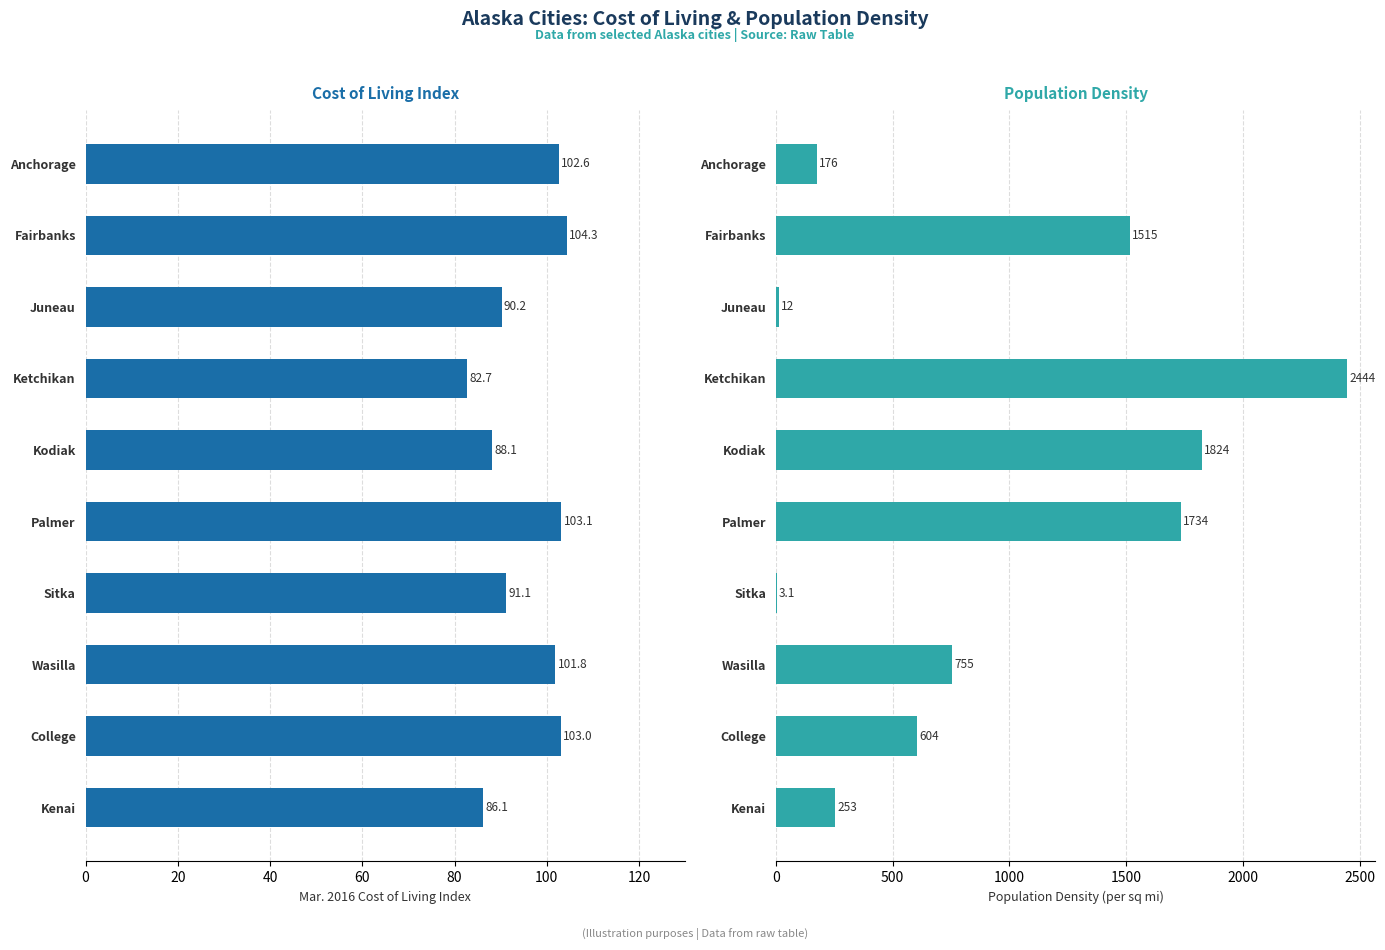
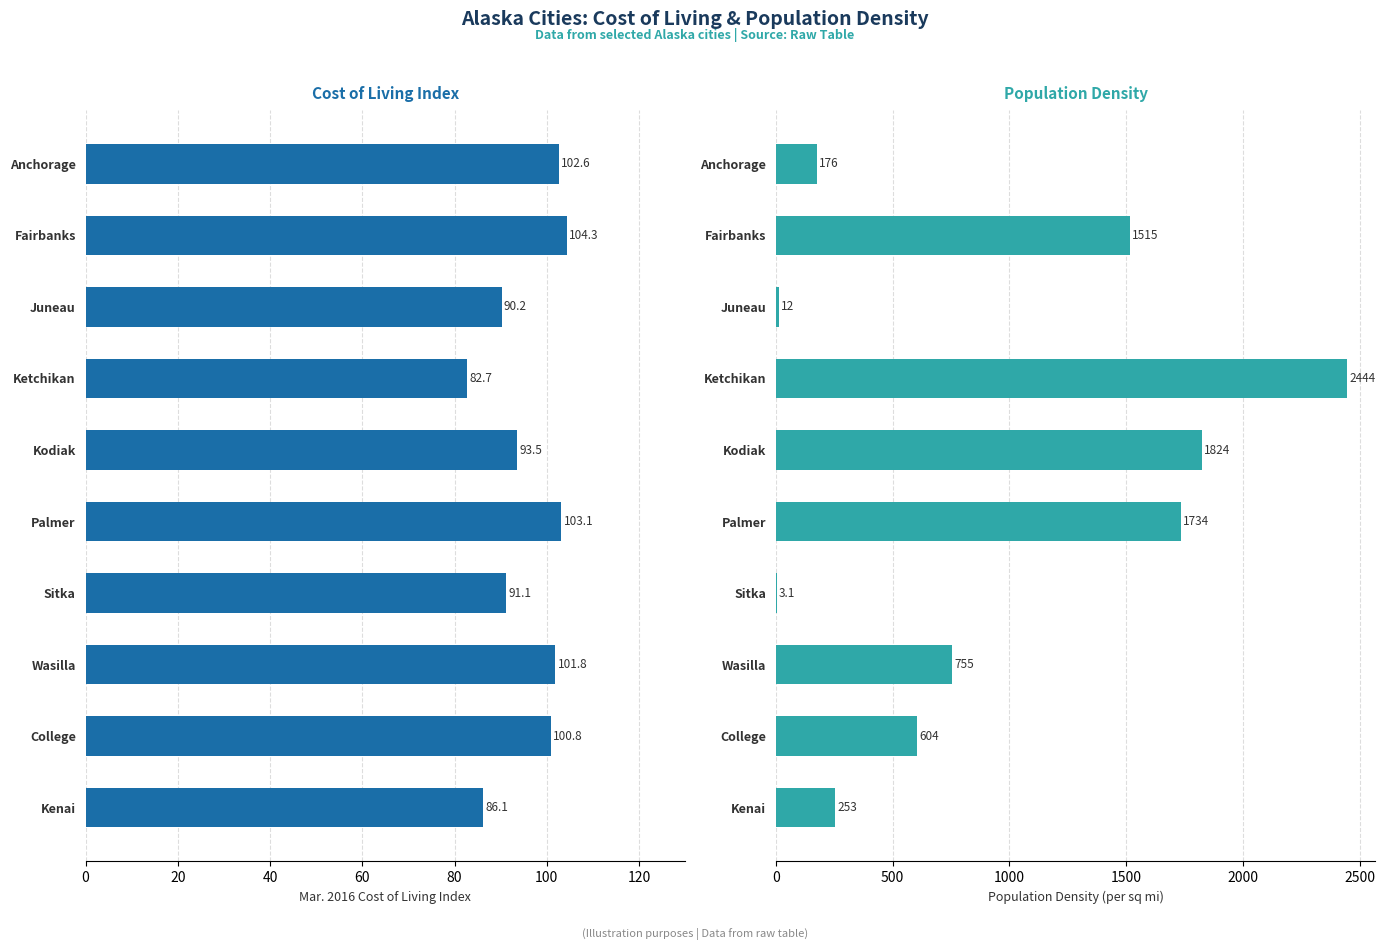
Cost of Living Index, Kodiak: 88.1 -> 93.5
Cost of Living Index, College: 103.0 -> 100.8
